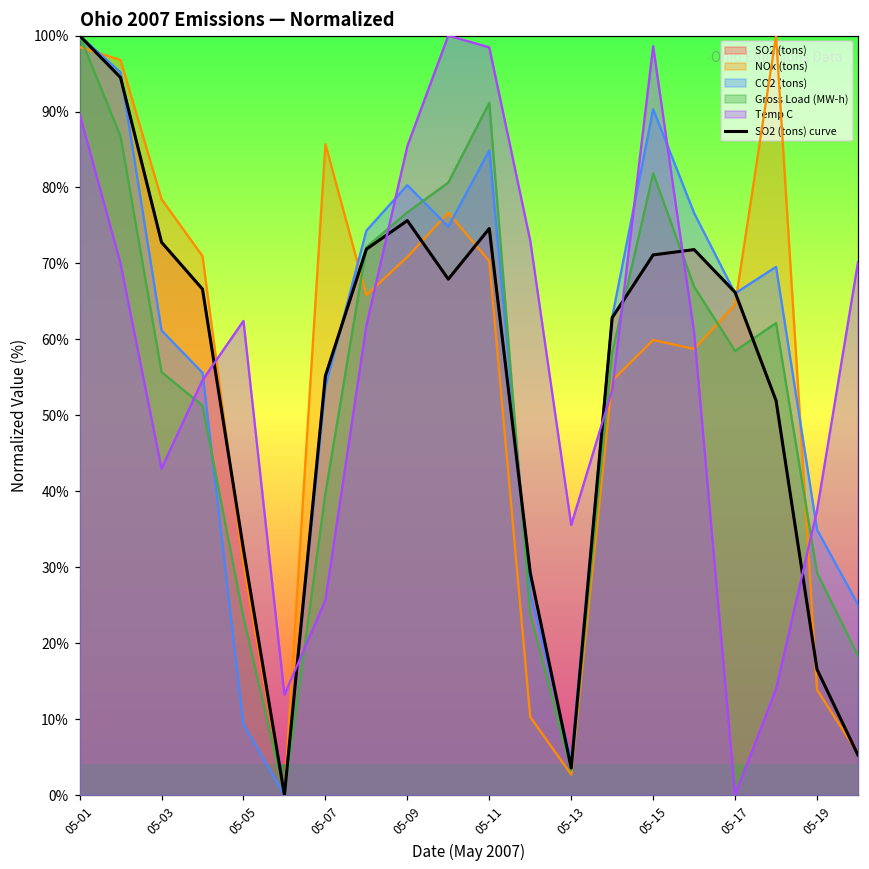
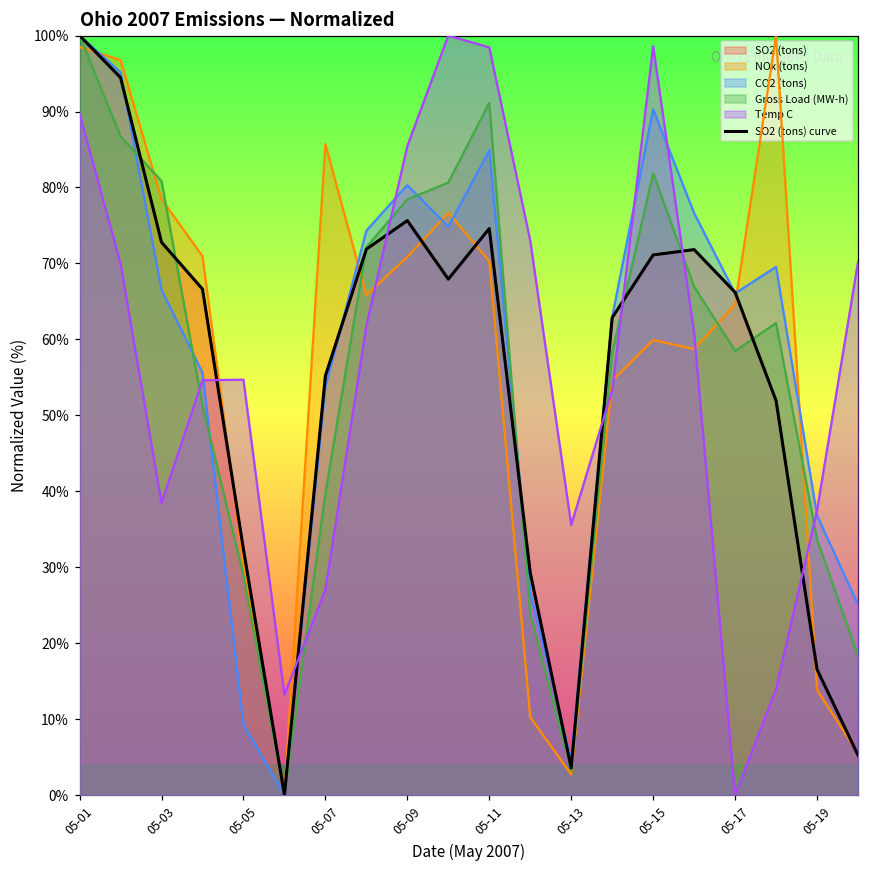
CO2 (tons), 05-03: 61% -> 66%
Gross Load (MW-h), 05-03: 56% -> 81%
Temp C, 05-03: 43% -> 38%
Gross Load (MW-h), 05-05: 23% -> 29%
Temp C, 05-05: 62% -> 55%
Temp C, 05-07: 26% -> 27%
Gross Load (MW-h), 05-09: 77% -> 78%
CO2 (tons), 05-19: 35% -> 37%
Gross Load (MW-h), 05-19: 29% -> 34%
